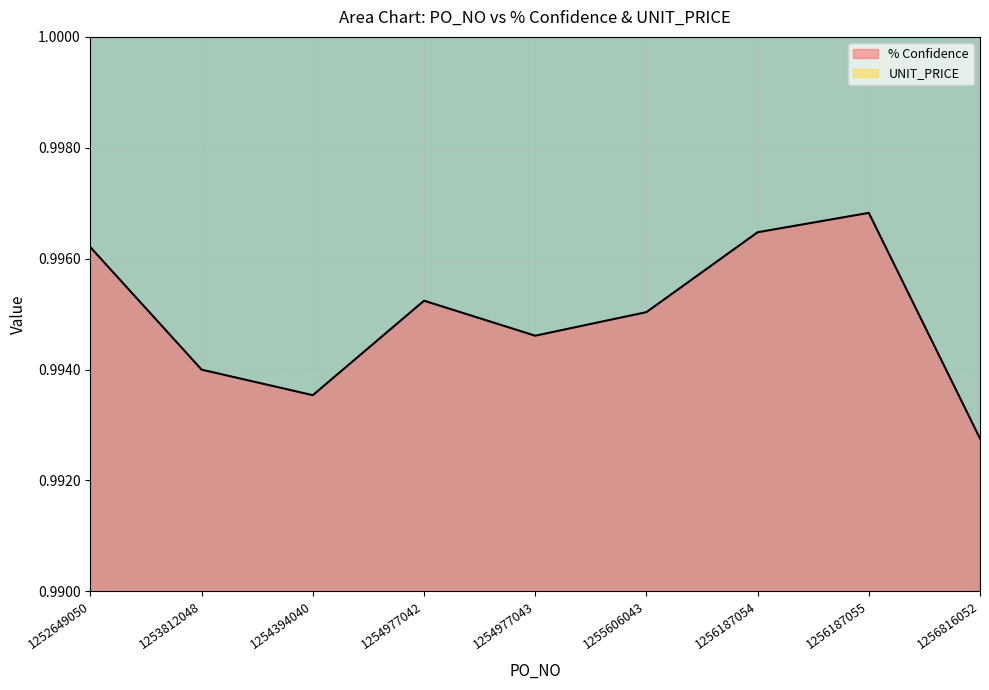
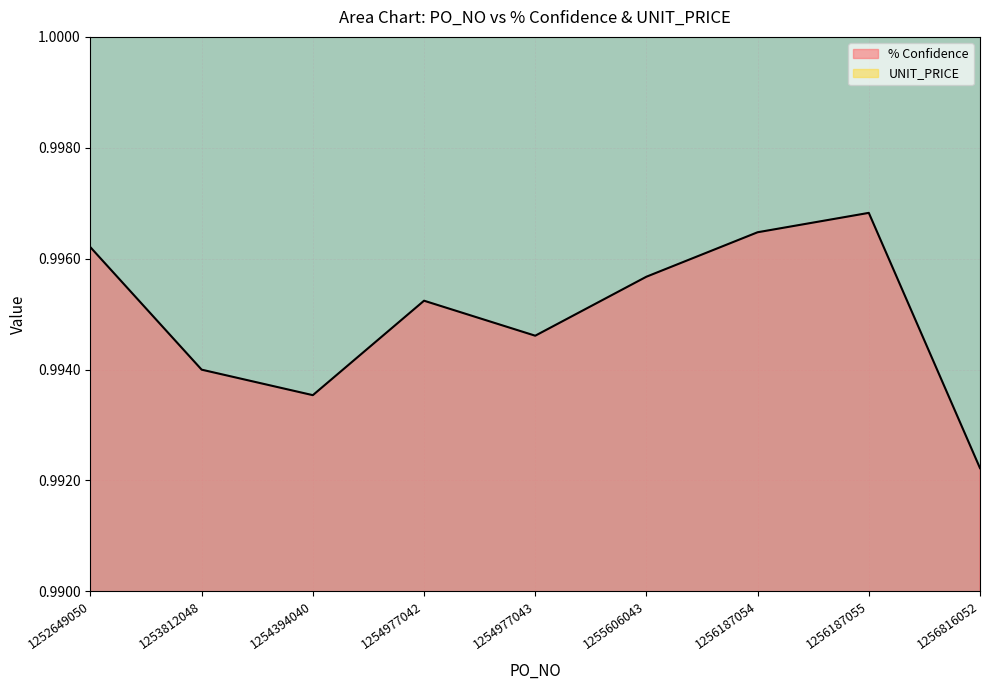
% Confidence, 1255606043: 0.9950 -> 0.9957
% Confidence, 1256816052: 0.9928 -> 0.9922
